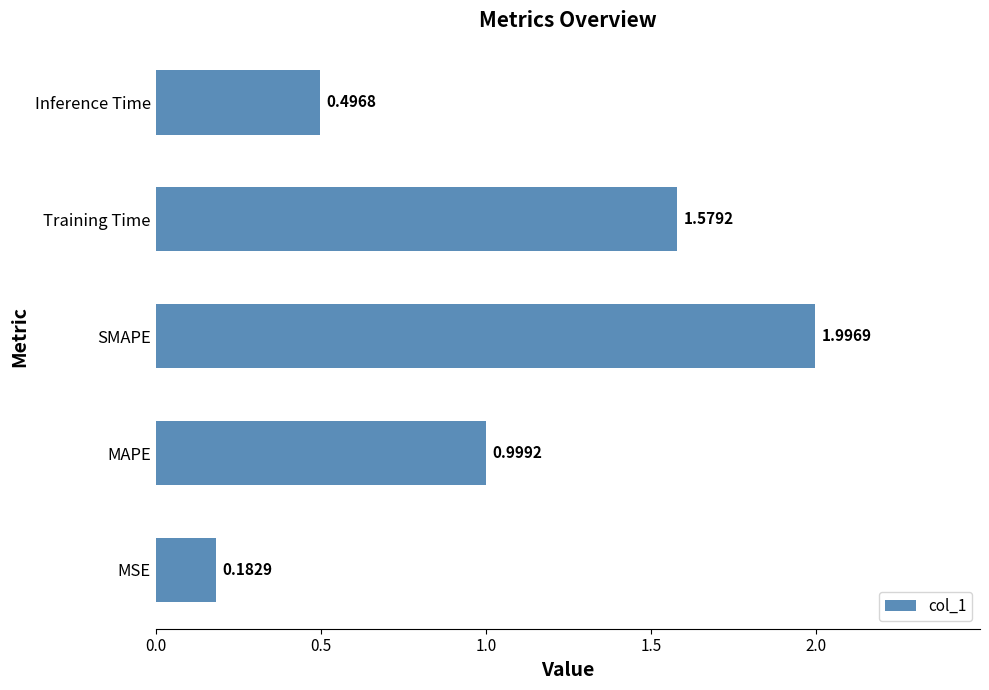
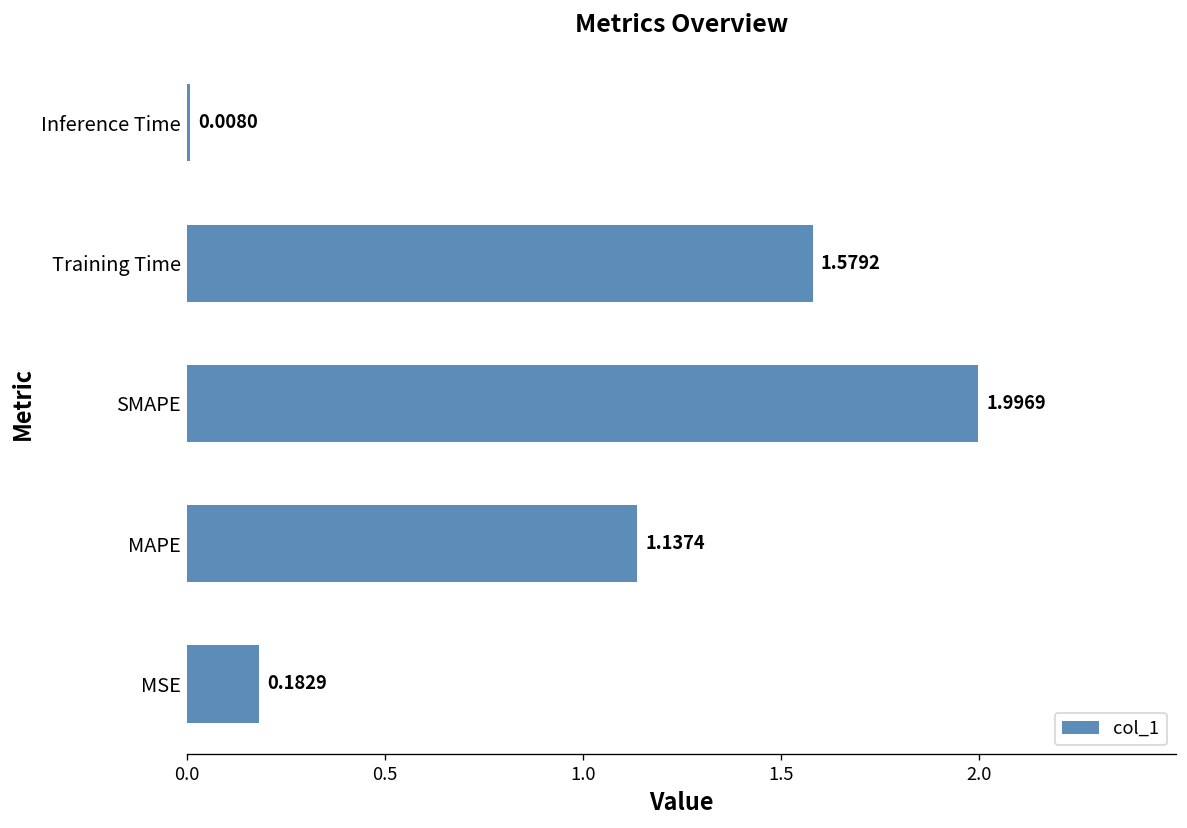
Inference Time: 0.4968 -> 0.0080
MAPE: 0.9992 -> 1.1374
